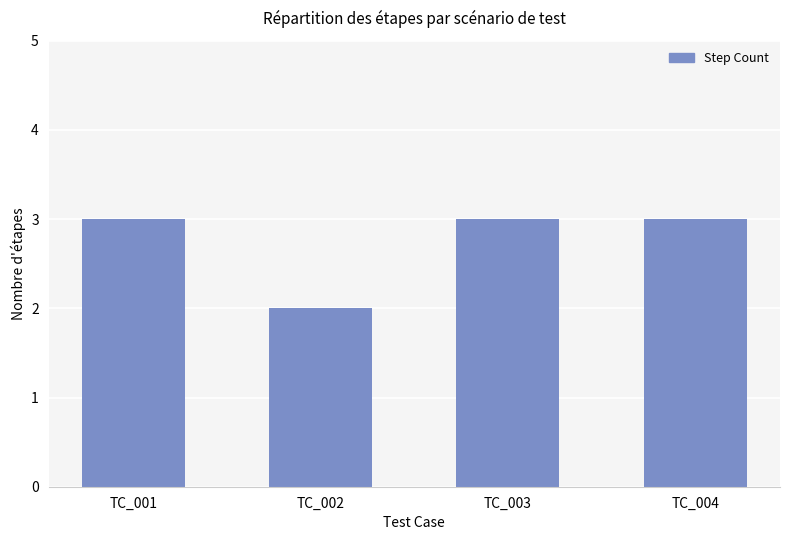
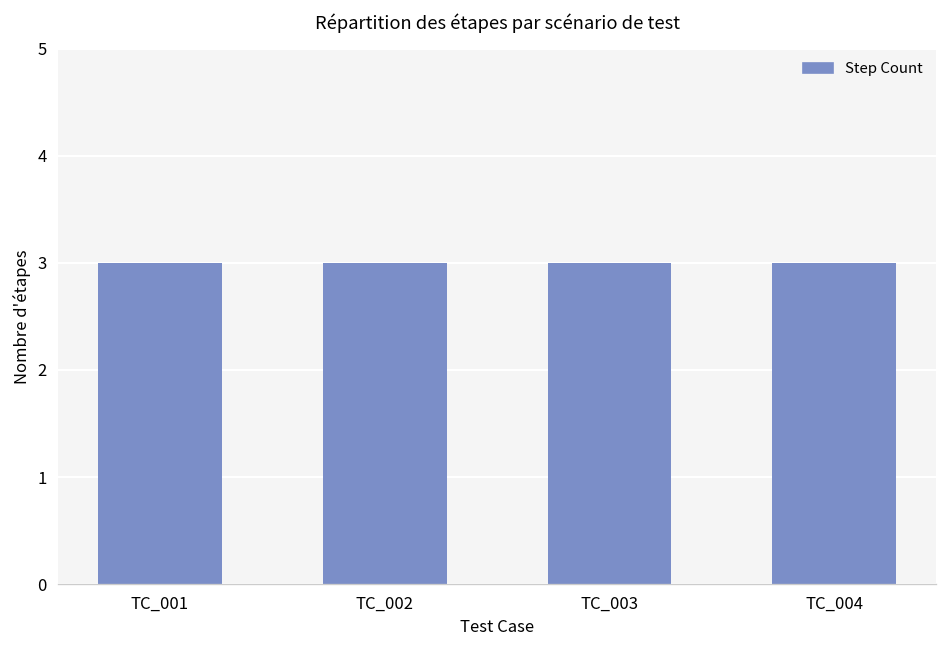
TC_002: 2 -> 3
